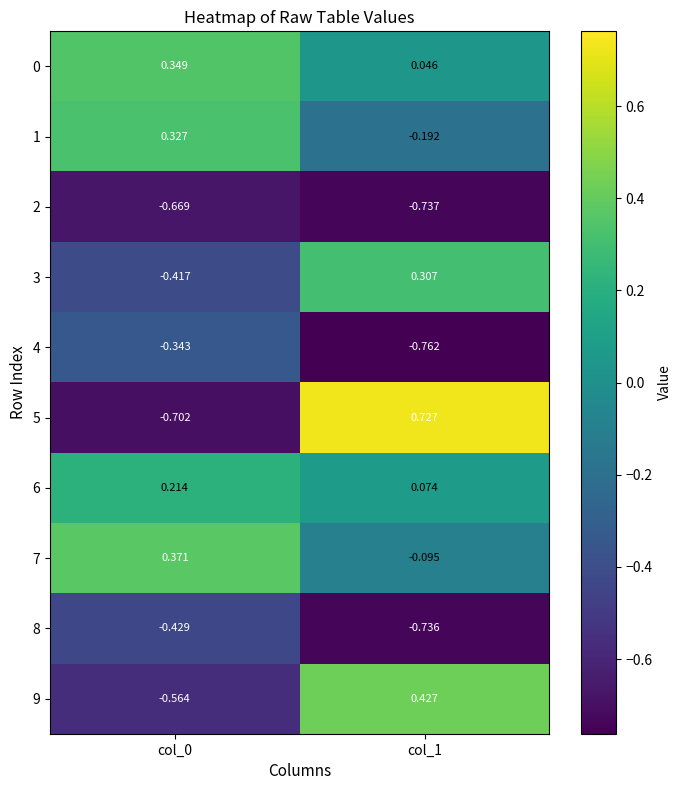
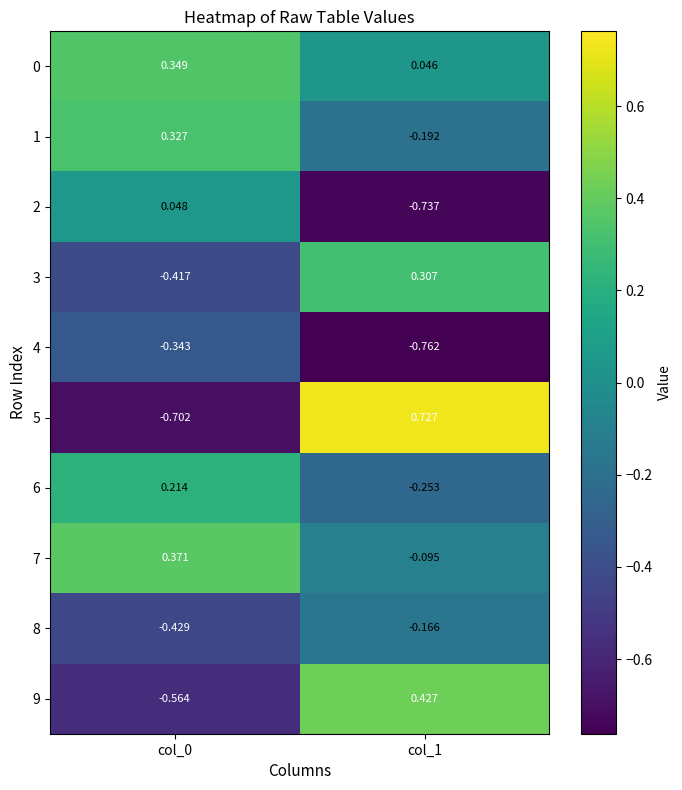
2, col_0: -0.669 -> 0.048
6, col_1: 0.074 -> -0.253
8, col_1: -0.736 -> -0.166
